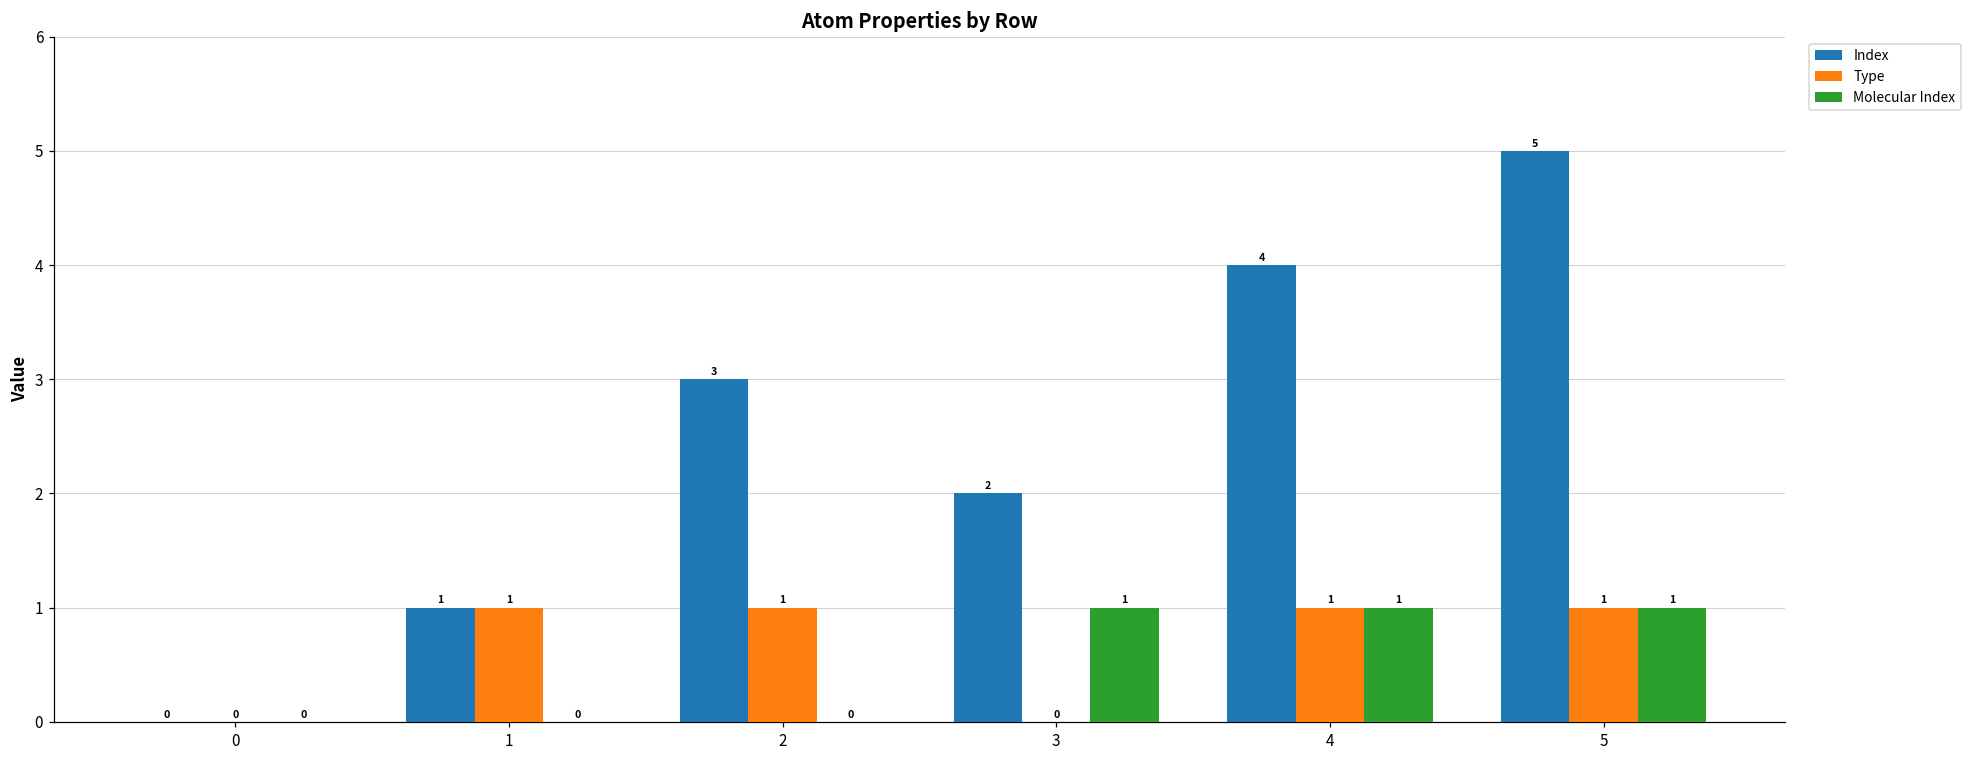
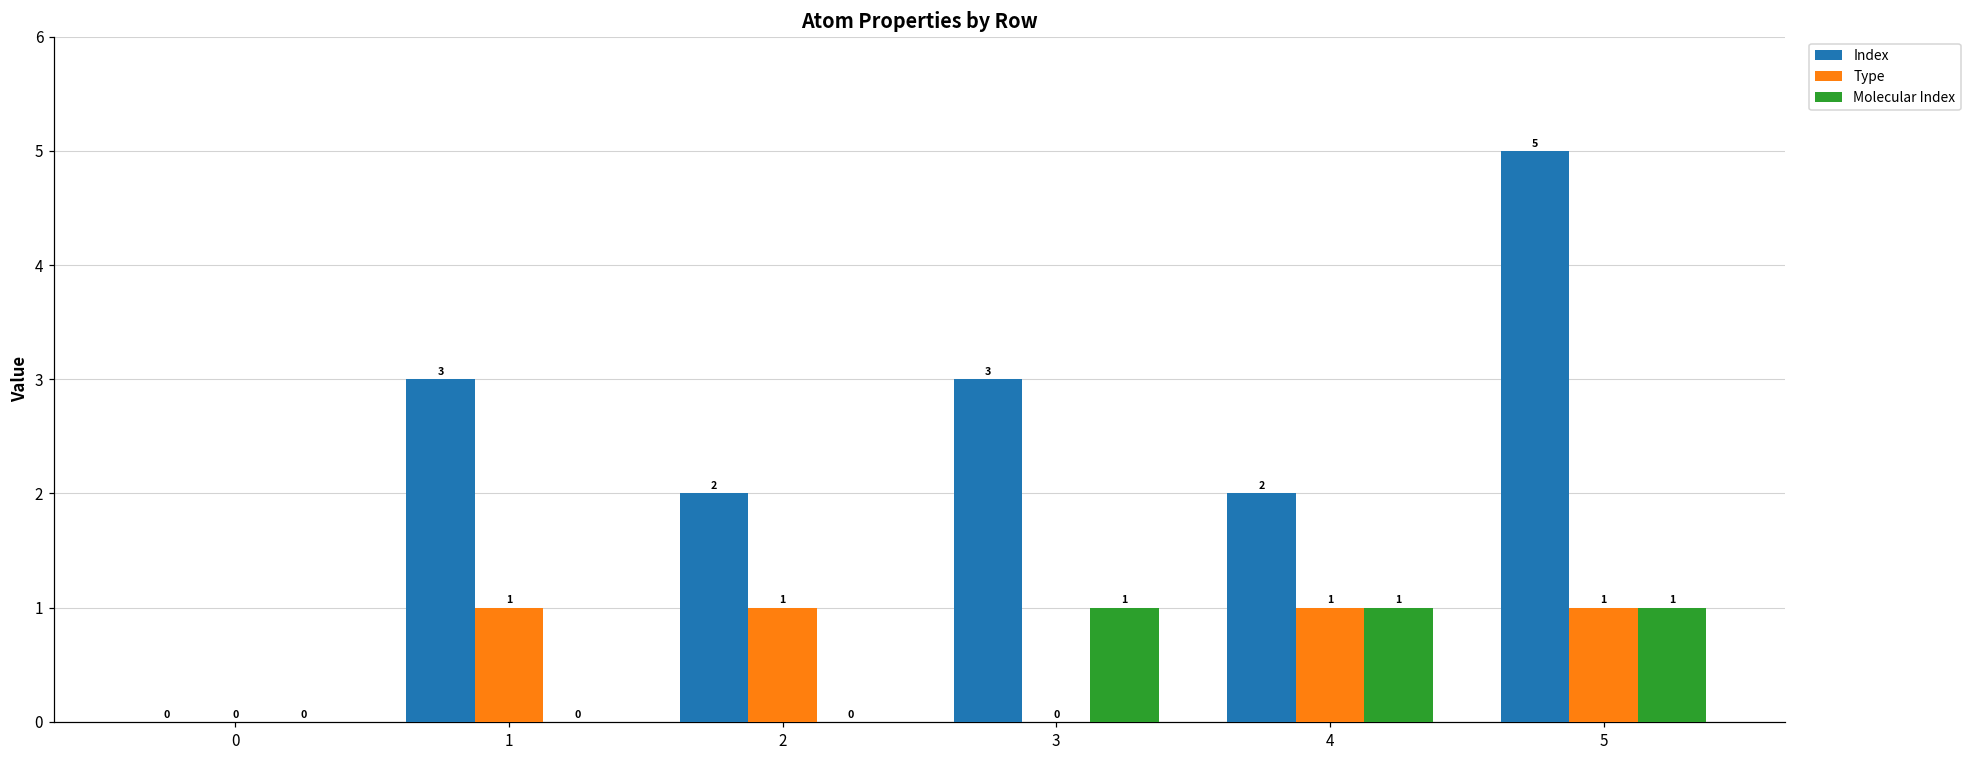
Index, 1: 1 -> 3
Index, 2: 3 -> 2
Index, 3: 2 -> 3
Index, 4: 4 -> 2
